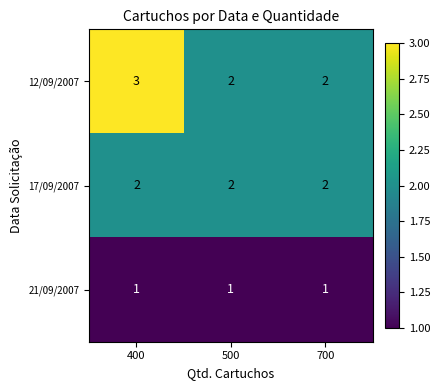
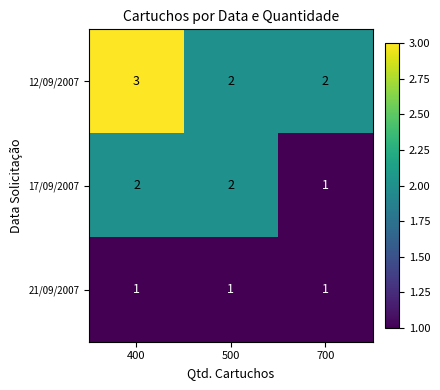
17/09/2007, 700: 2 -> 1
